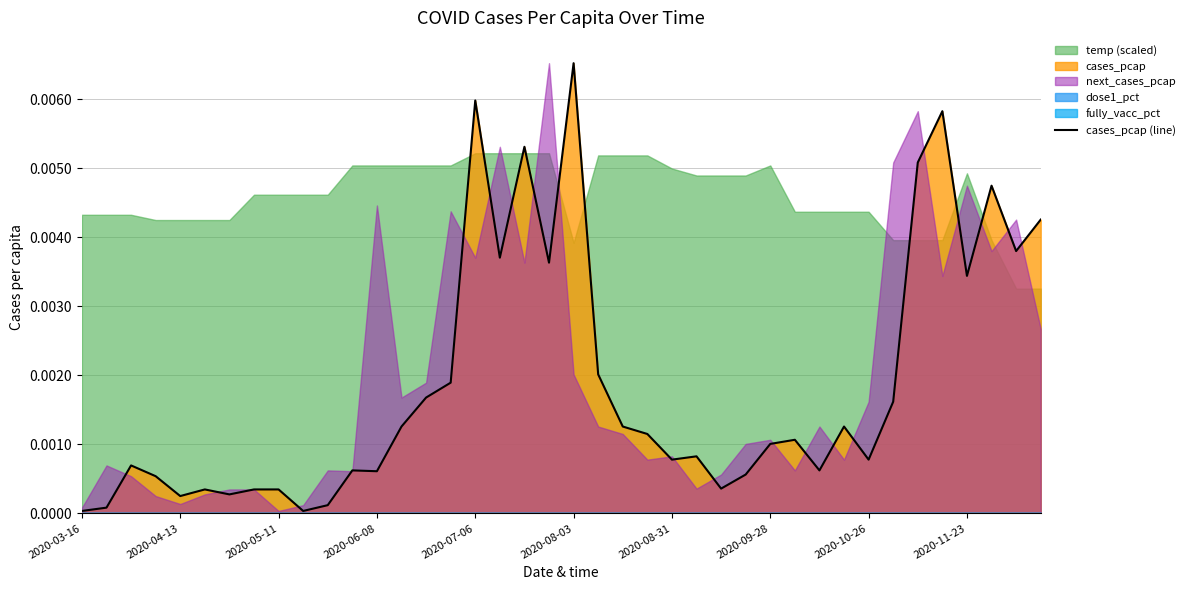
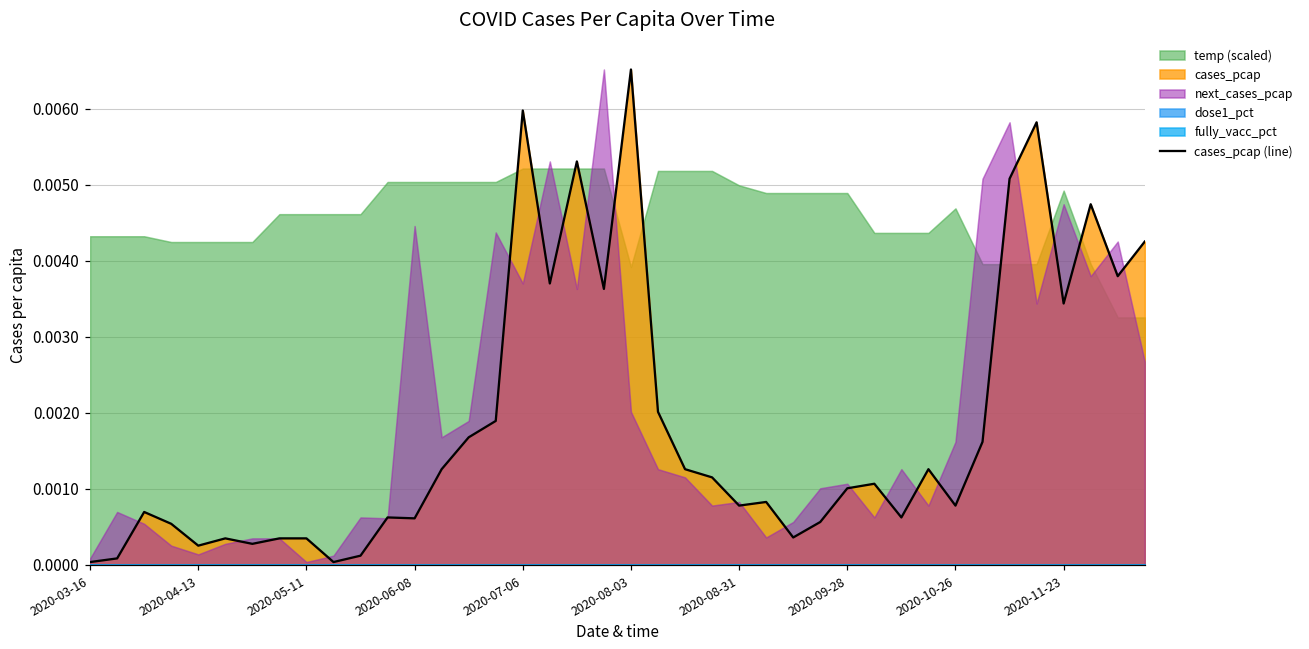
temp (scaled), 2020-09-28: 0.0050 -> 0.0049
temp (scaled), 2020-10-26: 0.0044 -> 0.0047
